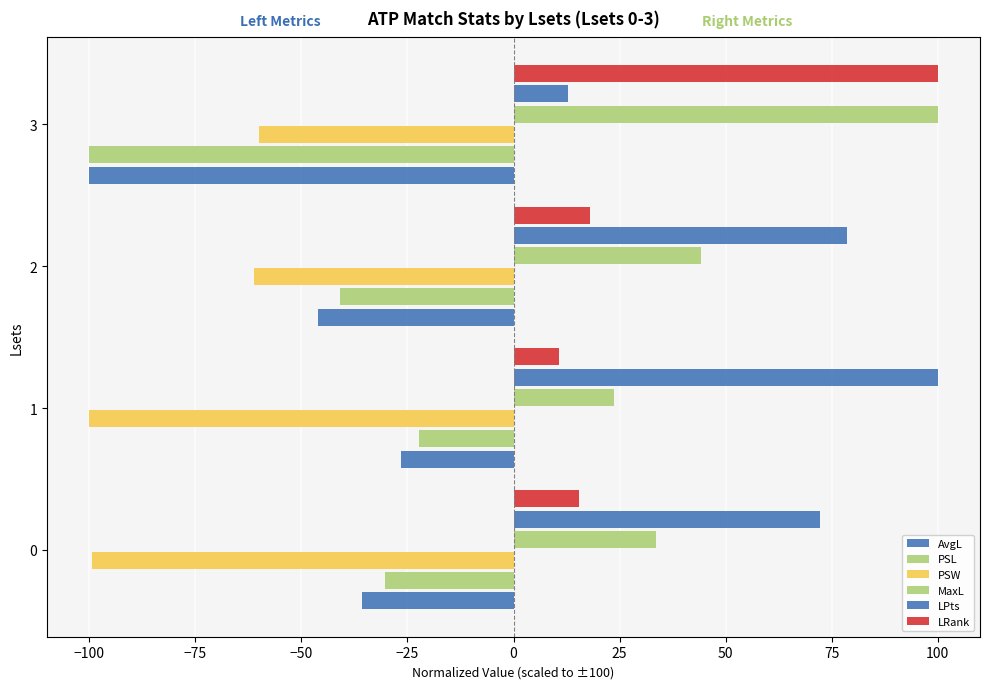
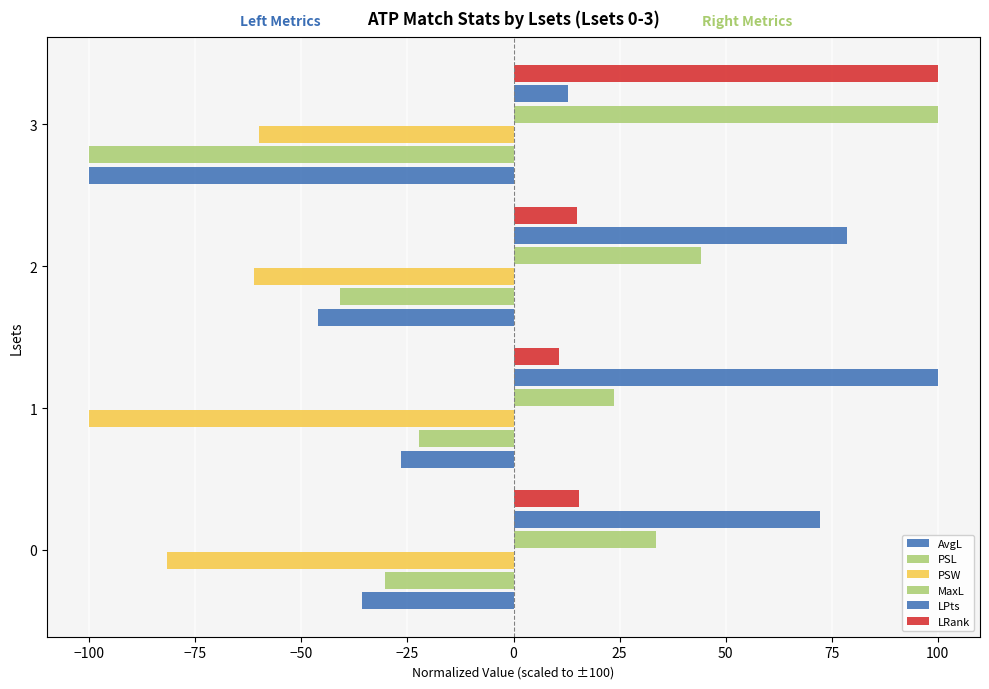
LRank, 2: 18 -> 15
PSW, 0: -99 -> -82
